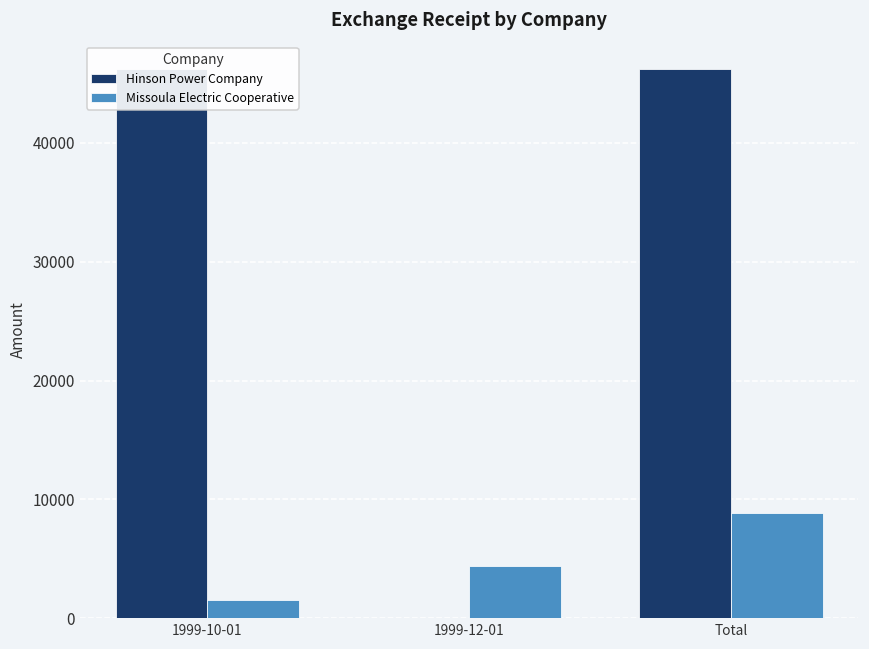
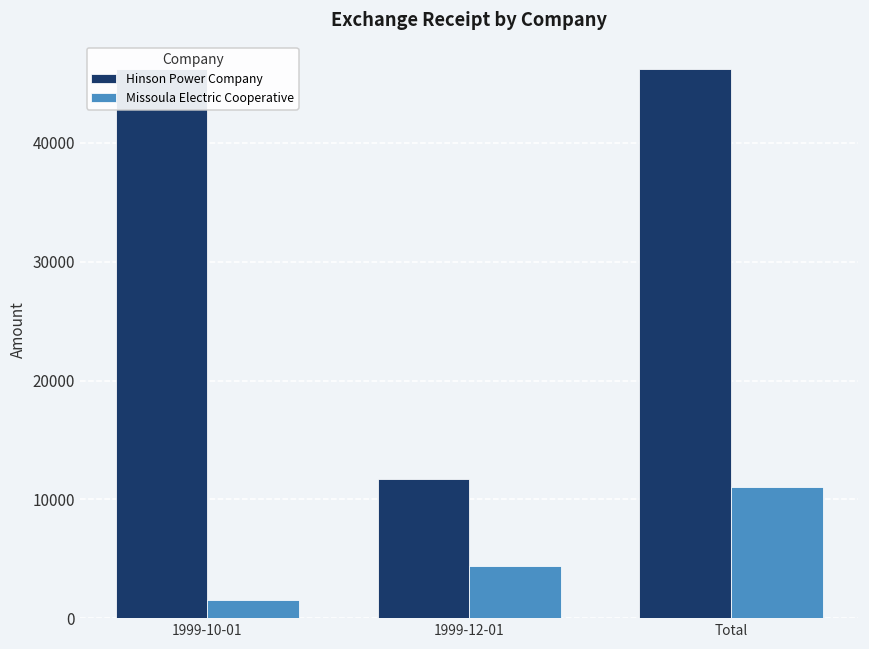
Hinson Power Company, 1999-12-01: 0 -> 11700
Missoula Electric Cooperative, Total: 8800 -> 11100
